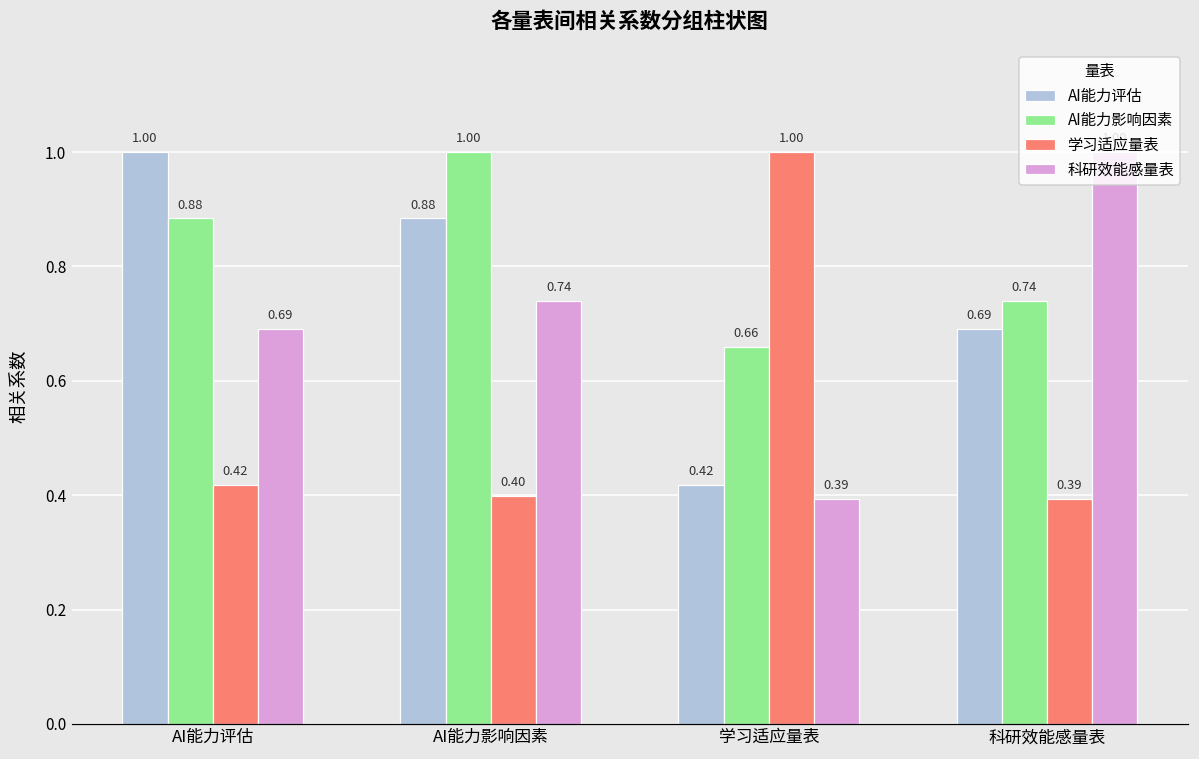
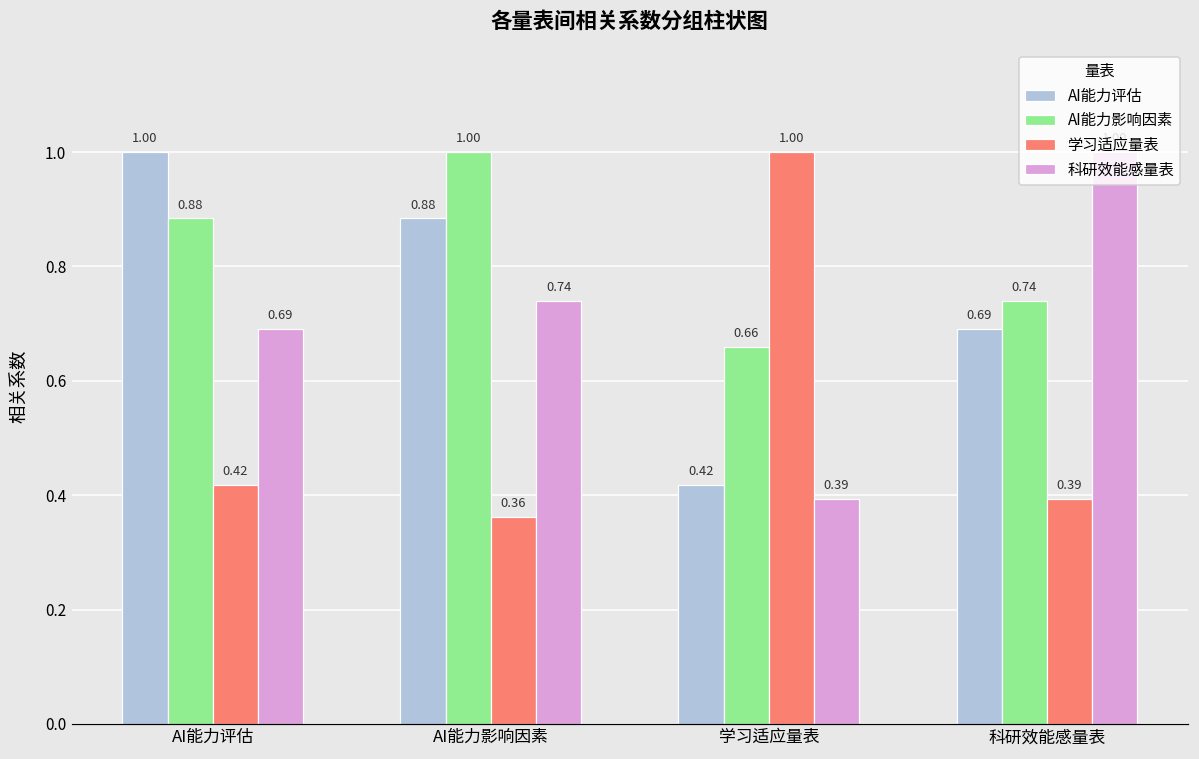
学习适应量表, AI能力影响因素: 0.40 -> 0.36
